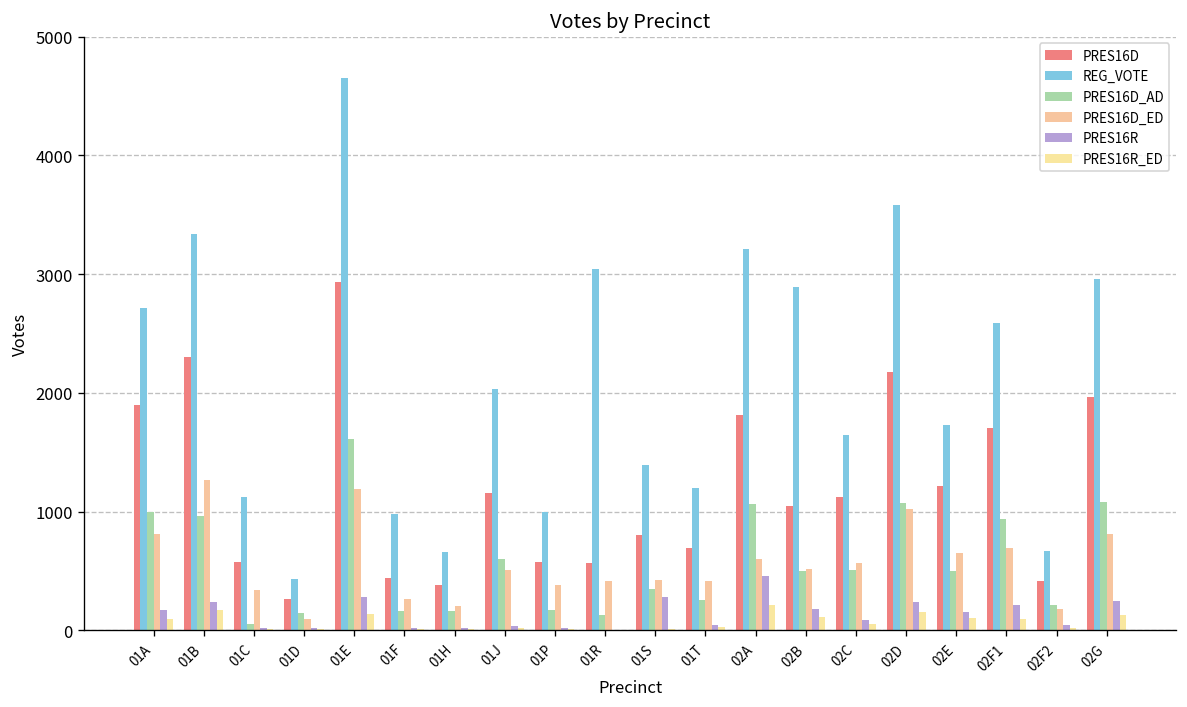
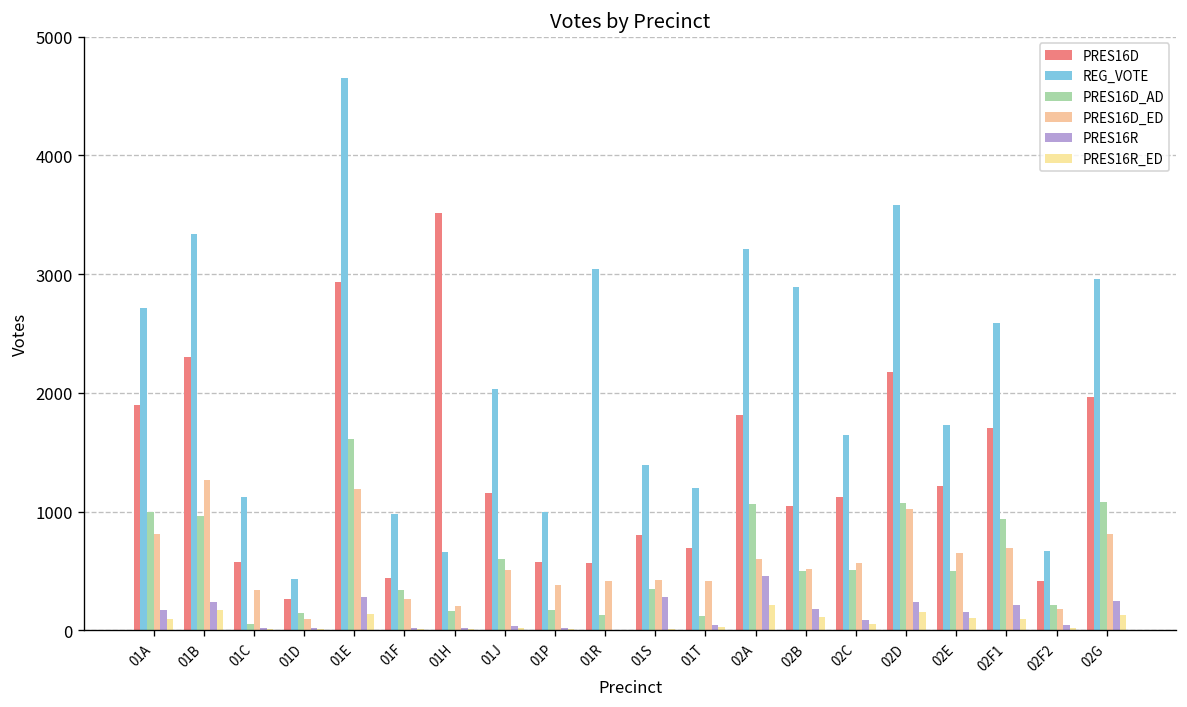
PRES16D_AD, 01F: 200 -> 300
PRES16D, 01H: 400 -> 3500
PRES16D_AD, 01T: 300 -> 100
